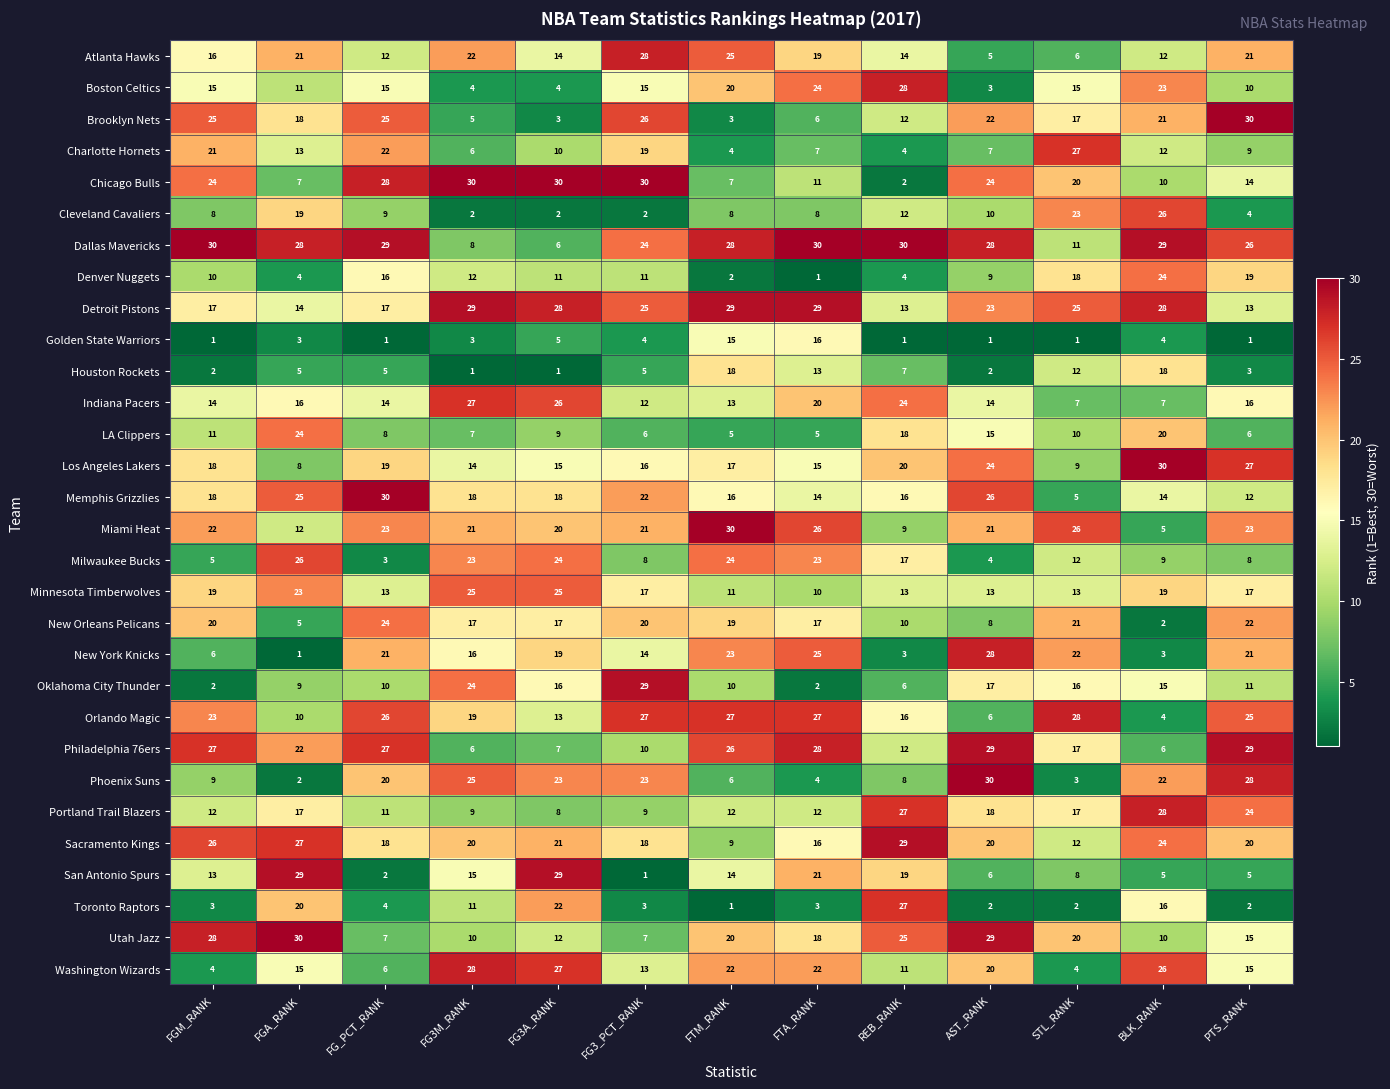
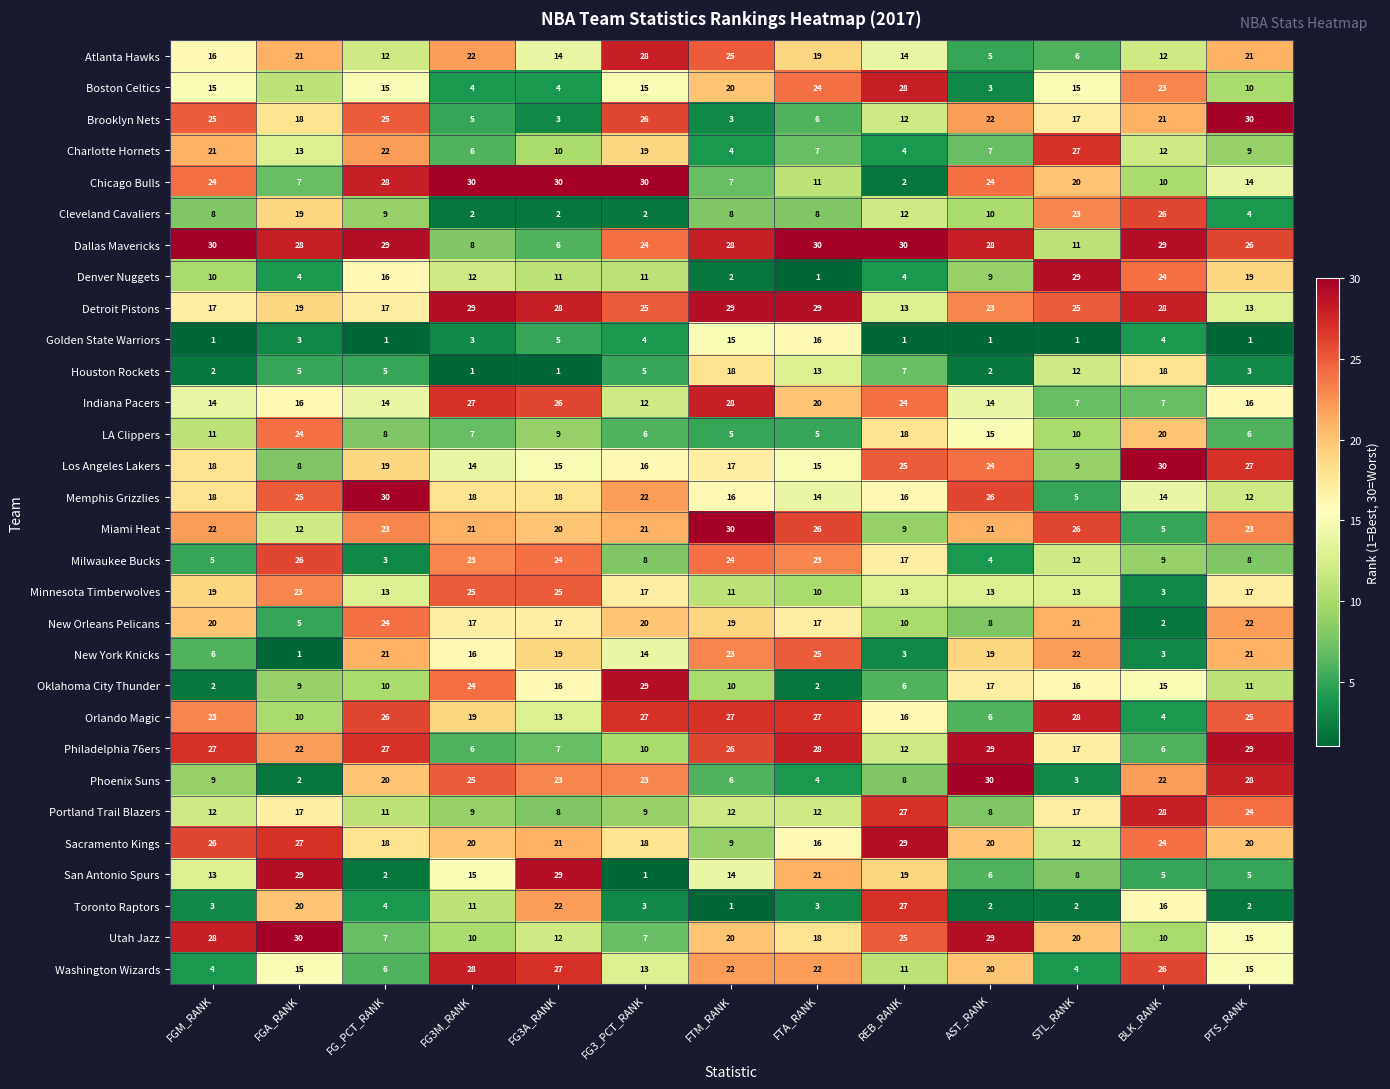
Denver Nuggets, STL_RANK: 18 -> 29
Detroit Pistons, FGA_RANK: 14 -> 19
Indiana Pacers, FTM_RANK: 13 -> 28
Los Angeles Lakers, REB_RANK: 20 -> 25
Minnesota Timberwolves, BLK_RANK: 19 -> 3
New York Knicks, AST_RANK: 28 -> 19
Portland Trail Blazers, AST_RANK: 18 -> 8
